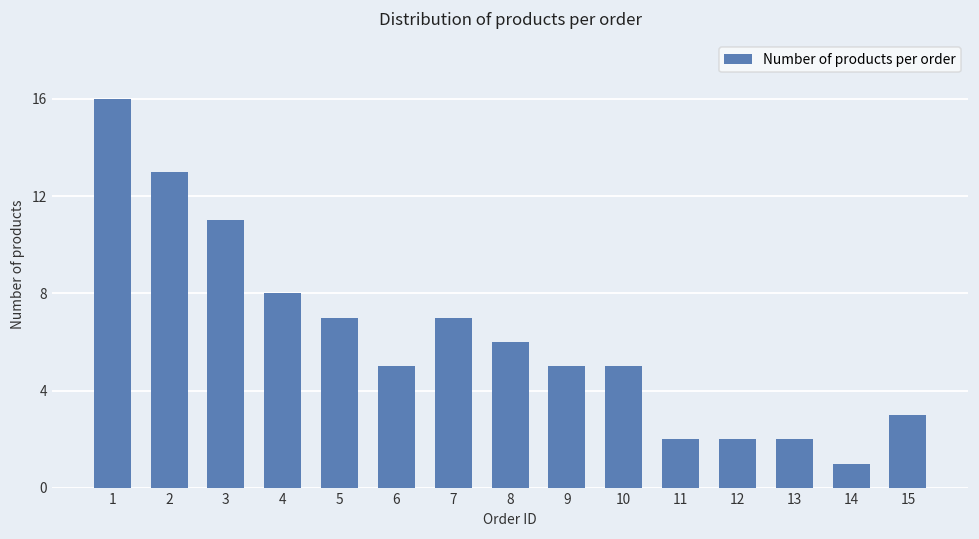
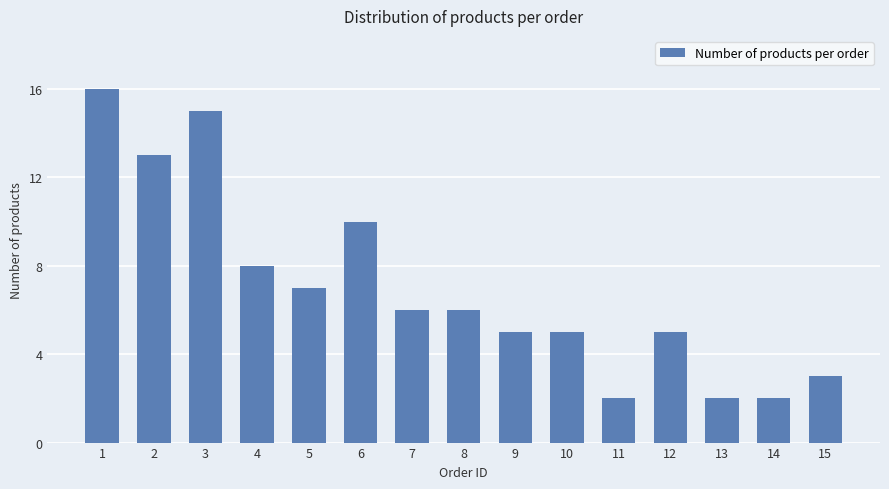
3: 11 -> 15
6: 5 -> 10
7: 7 -> 6
12: 2 -> 5
14: 1 -> 2
